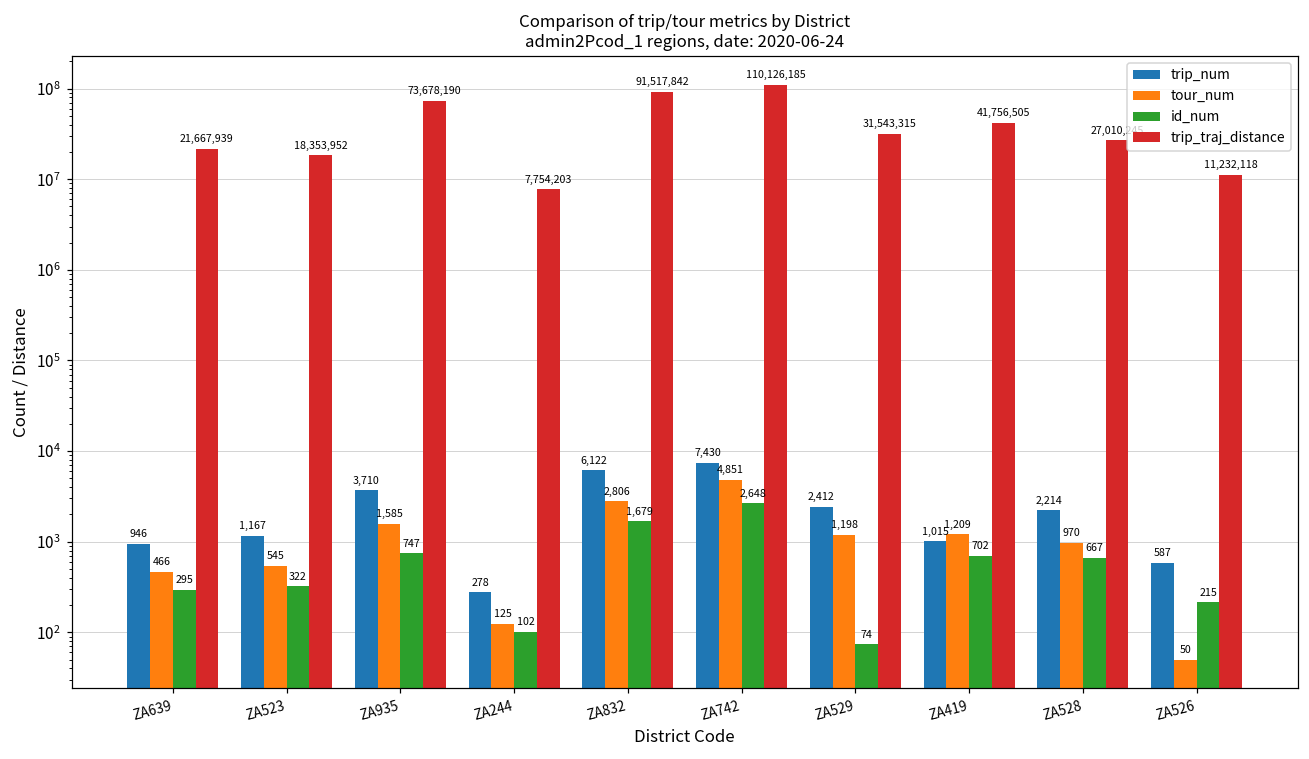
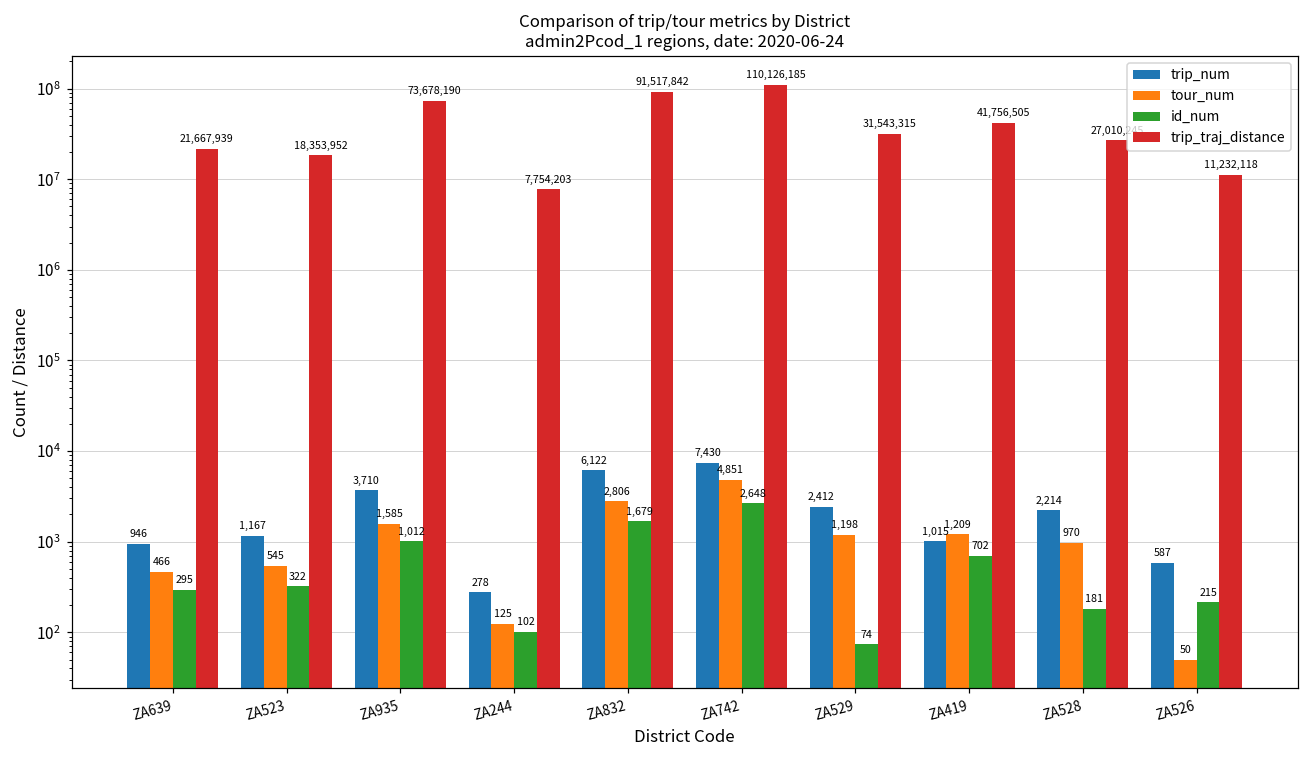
id_num, ZA935: 747 -> 1,012
id_num, ZA528: 667 -> 181
